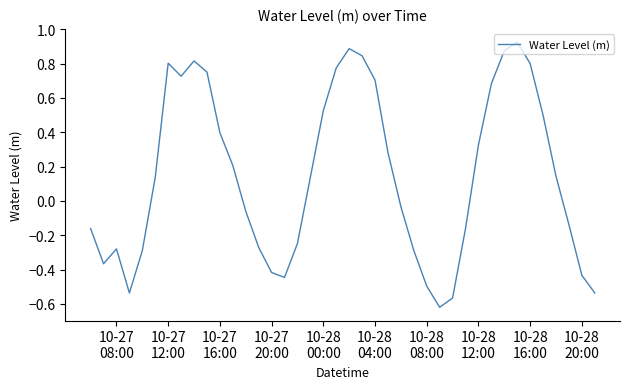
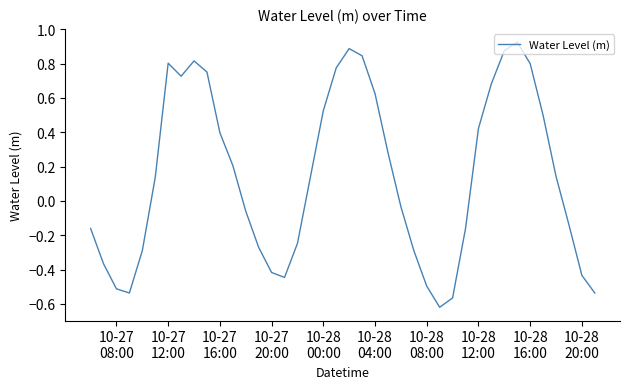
10-27 08:00: -0.28 -> -0.51
10-28 04:00: 0.70 -> 0.62
10-28 12:00: 0.33 -> 0.42
